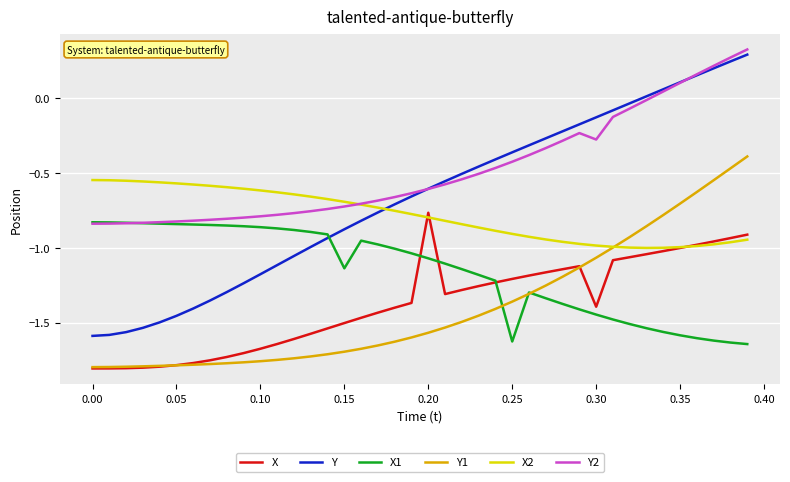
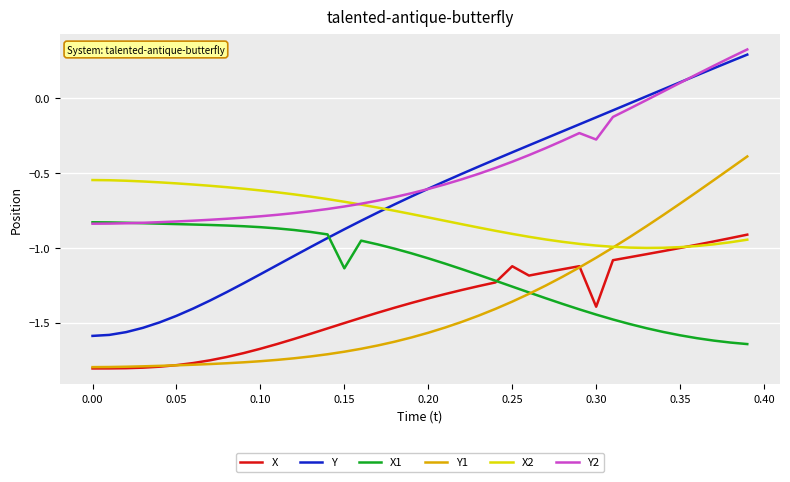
X, 0.20: -0.76 -> -1.34
X, 0.25: -1.21 -> -1.12
X1, 0.25: -1.63 -> -1.26
